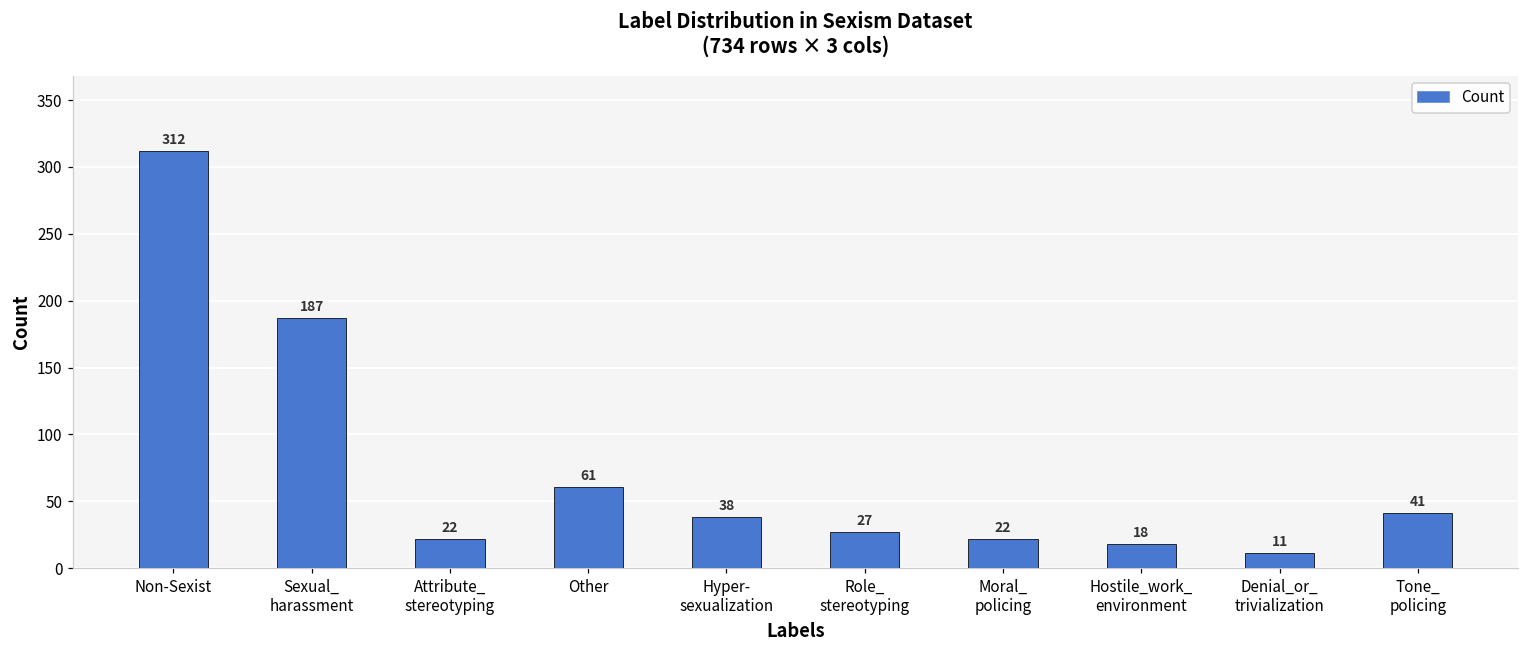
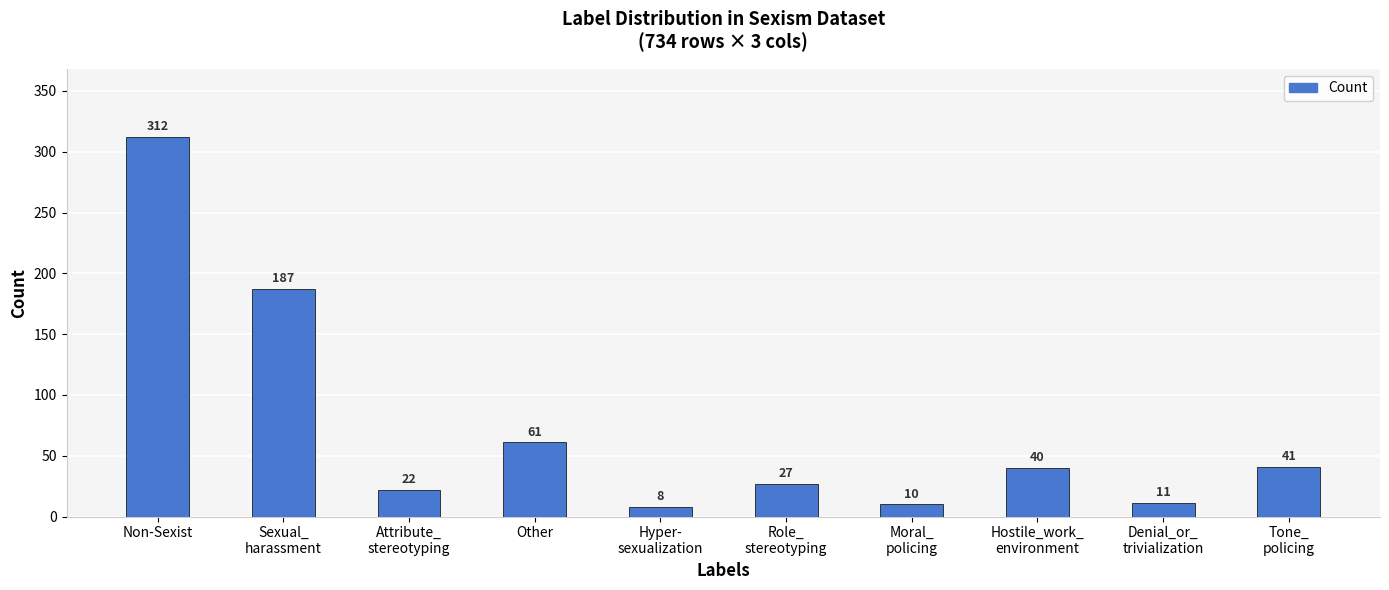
Hyper- sexualization: 38 -> 8
Moral_ policing: 22 -> 10
Hostile_work_ environment: 18 -> 40
